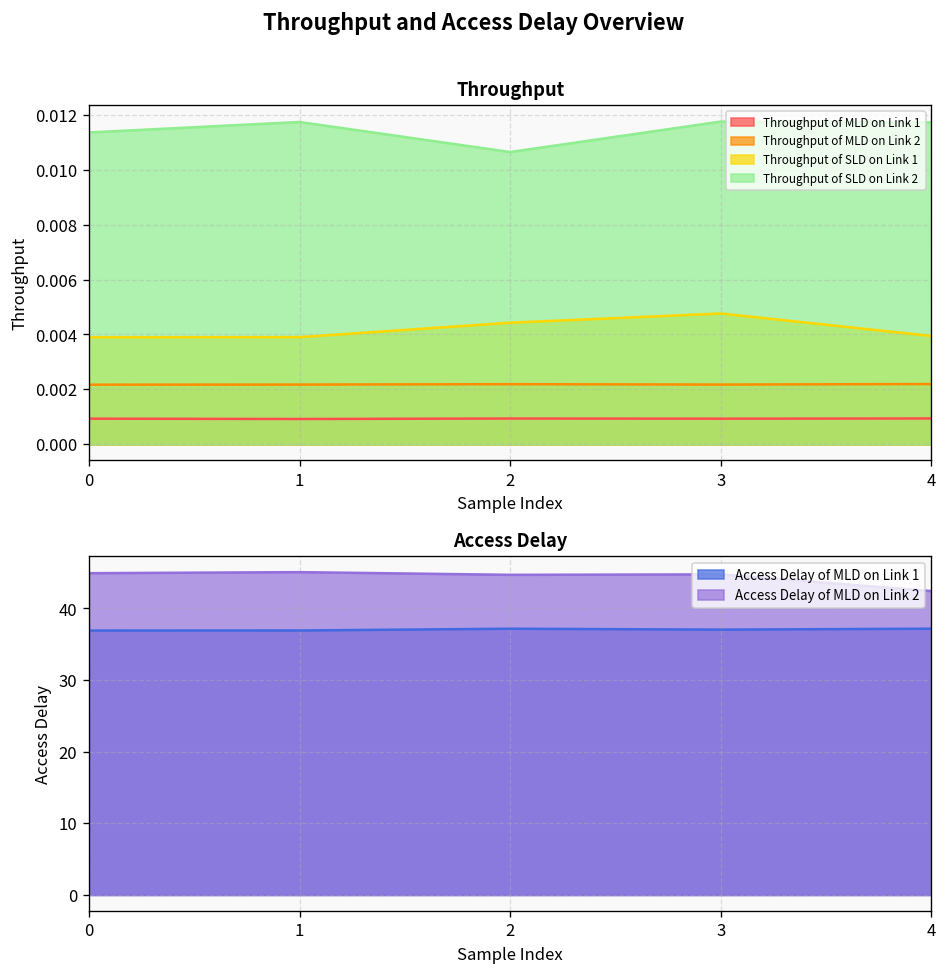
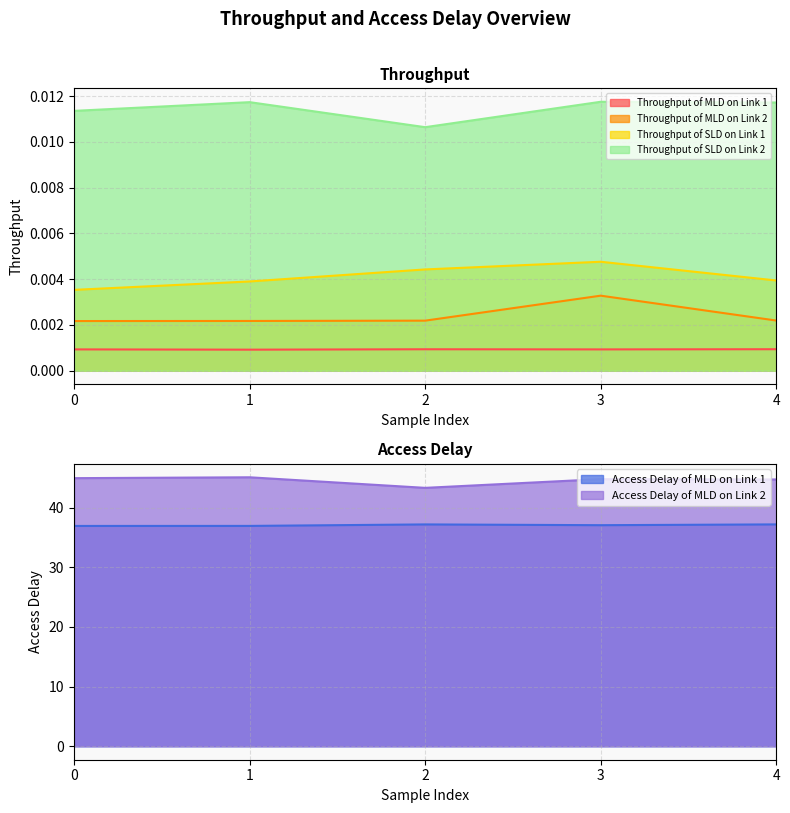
Throughput, Throughput of SLD on Link 1, 0: 0.0039 -> 0.0035
Throughput, Throughput of MLD on Link 2, 3: 0.0022 -> 0.0033
Access Delay, Access Delay of MLD on Link 2, 2: 45 -> 43
Access Delay, Access Delay of MLD on Link 2, 4: 42 -> 45
